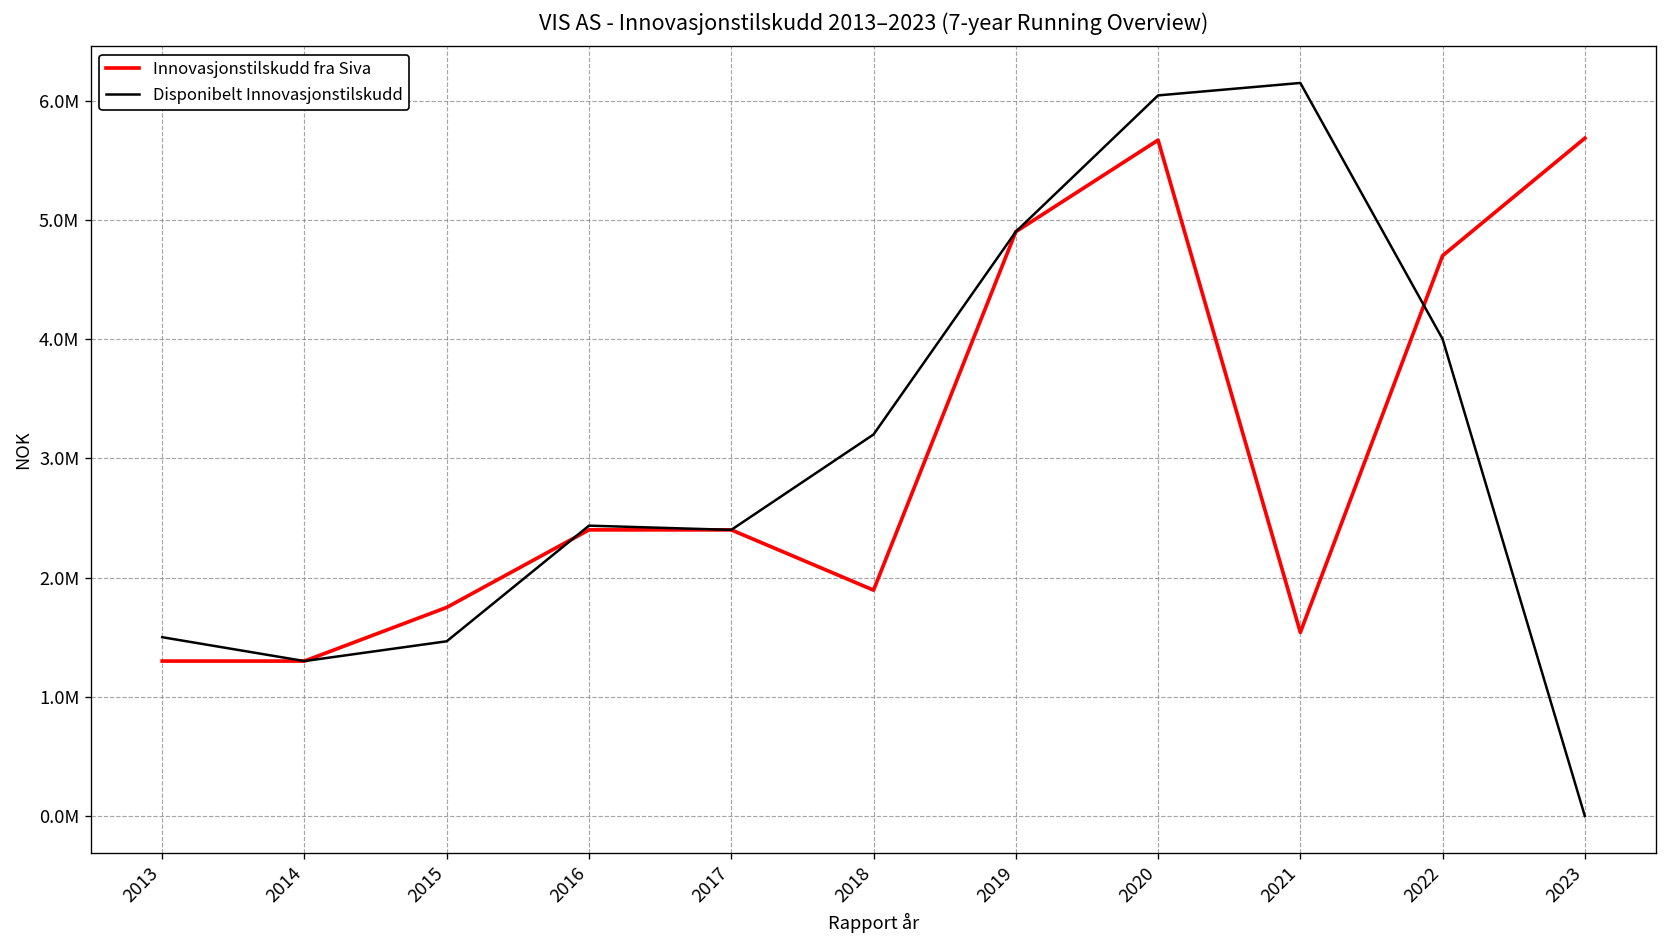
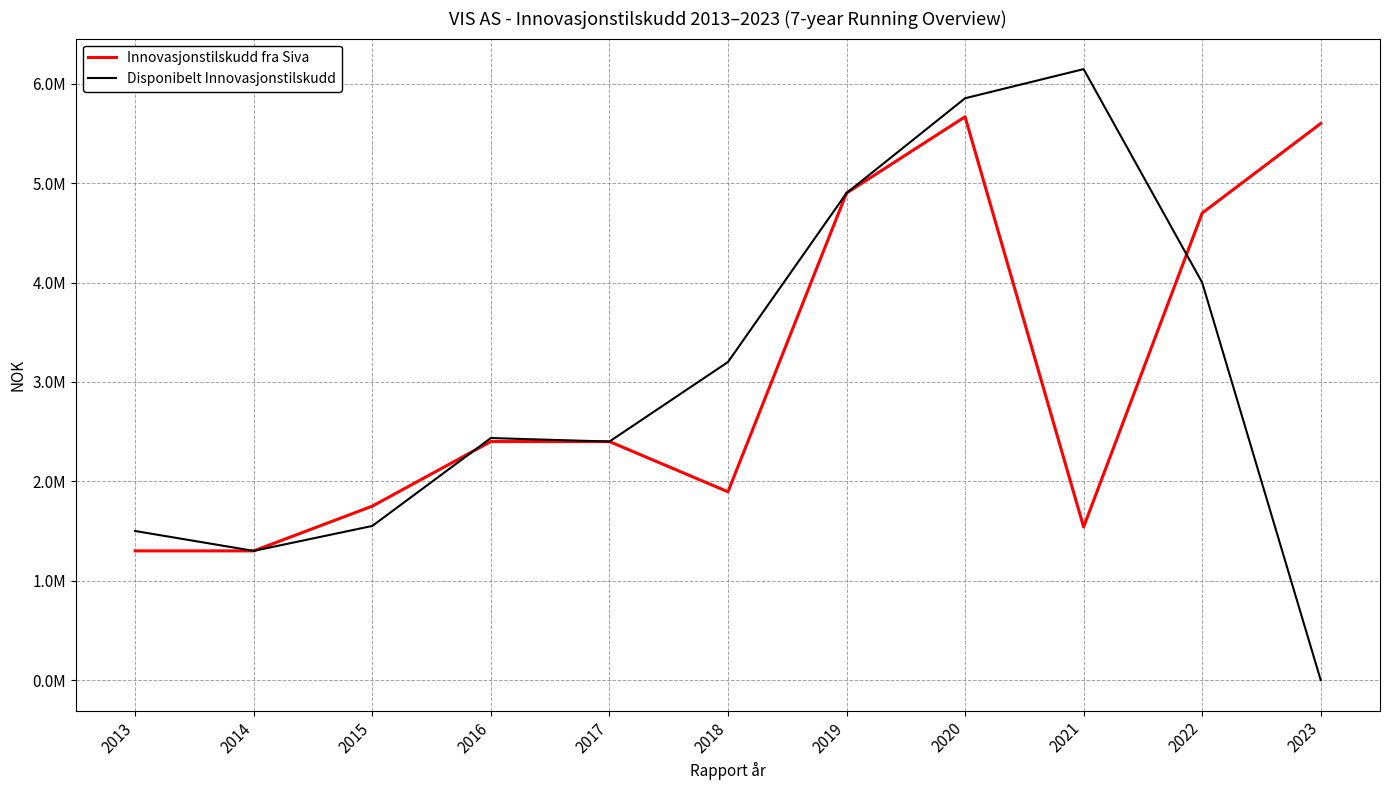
Disponibelt Innovasjonstilskudd, 2015: 1500000 -> 1600000
Disponibelt Innovasjonstilskudd, 2020: 6000000 -> 5900000
Innovasjonstilskudd fra Siva, 2023: 5700000 -> 5600000
